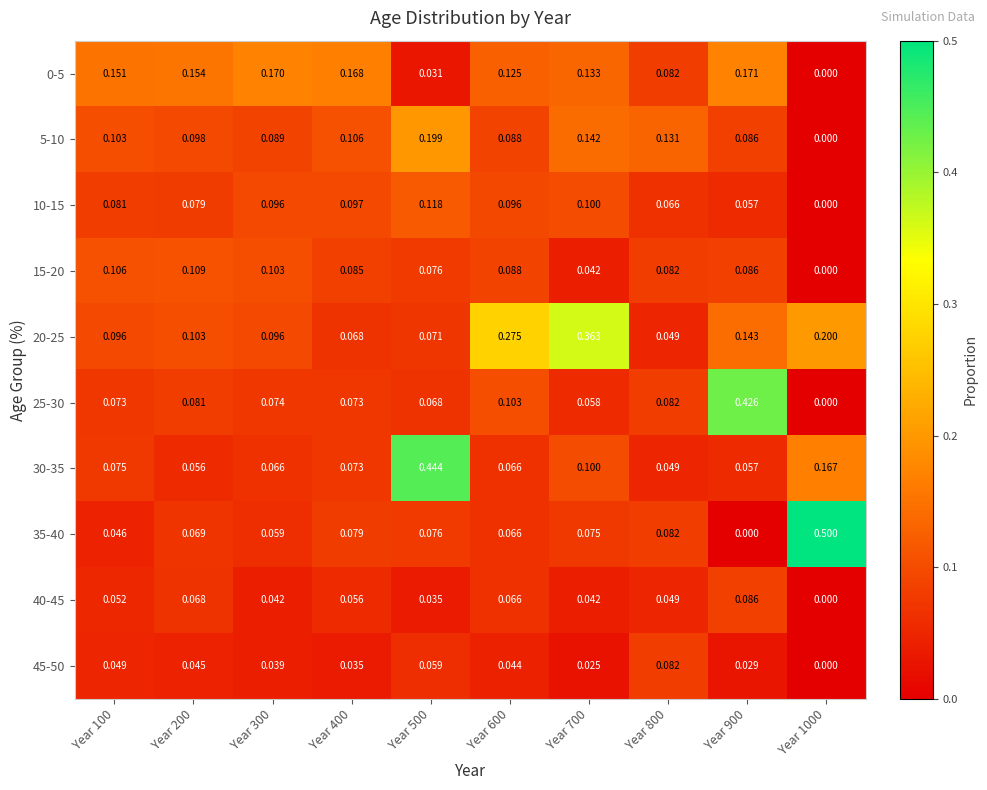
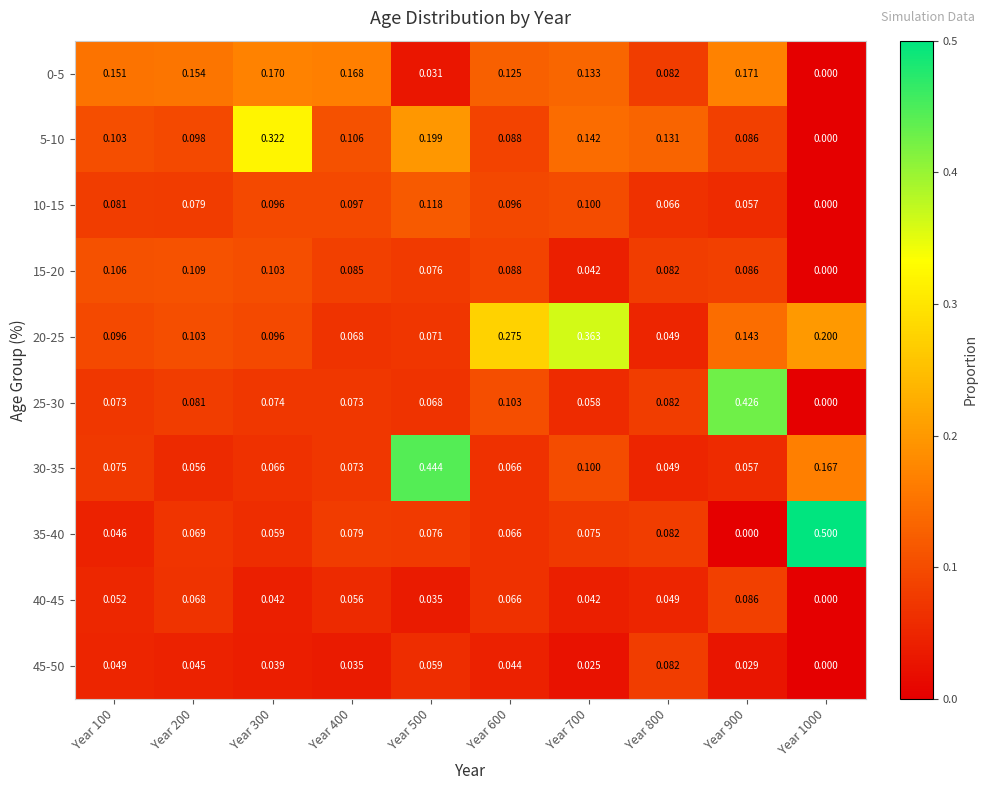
5-10, Year 300: 0.089 -> 0.322
